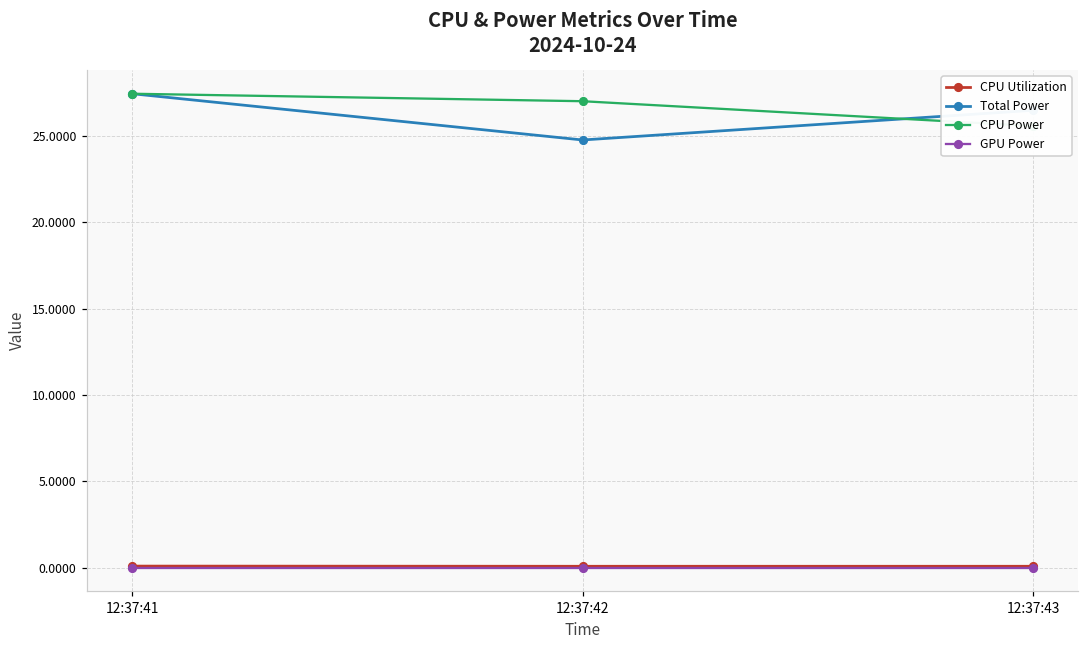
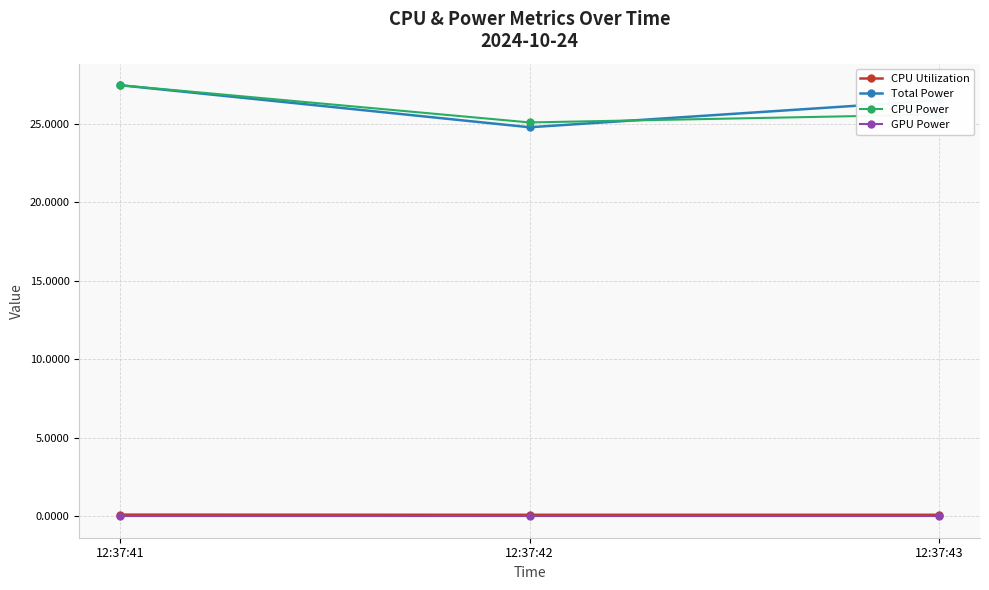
CPU Power, 12:37:42: 27.0 -> 25.1
